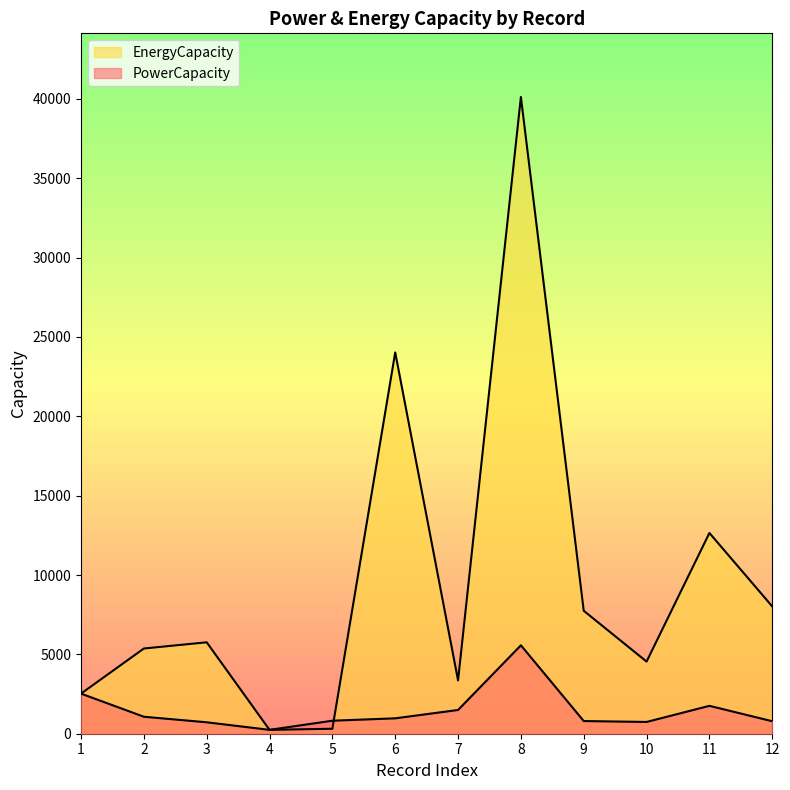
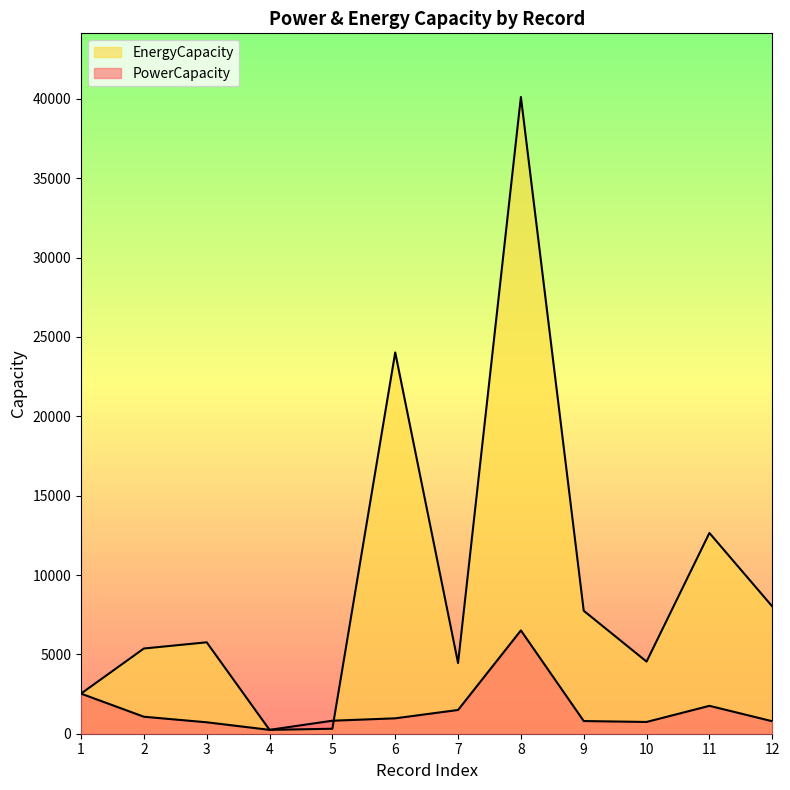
EnergyCapacity, 7: 3400 -> 4500
PowerCapacity, 8: 5600 -> 6500
